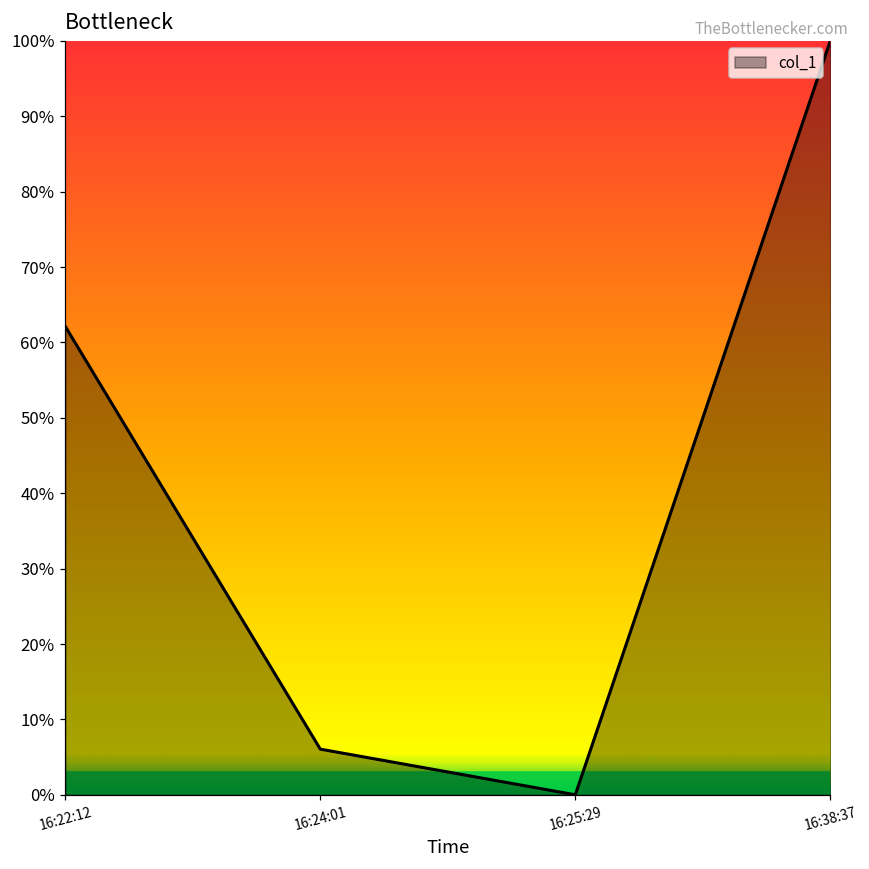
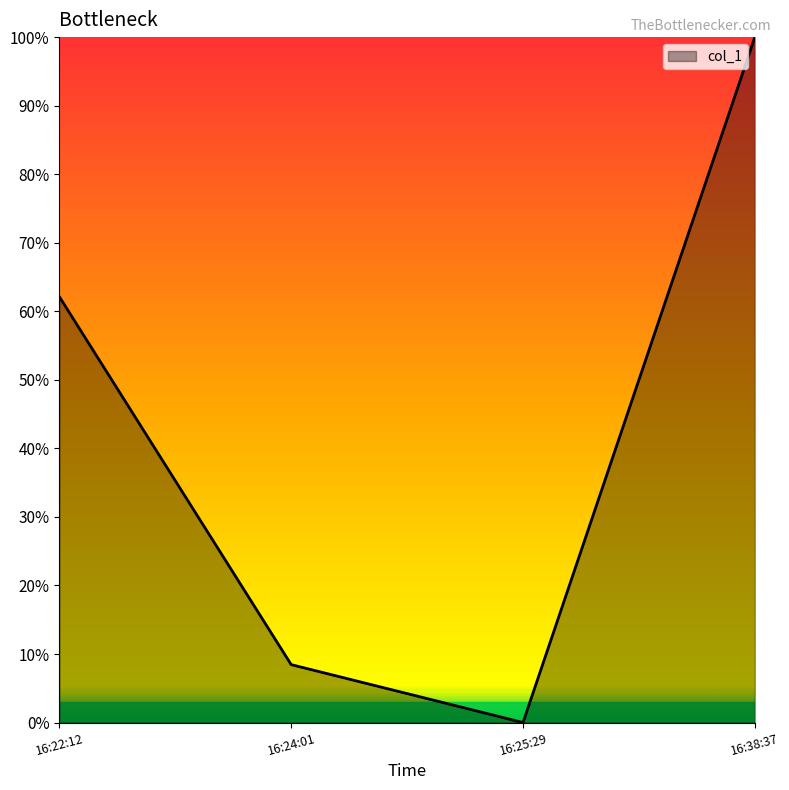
16:24:01: 6% -> 8%
